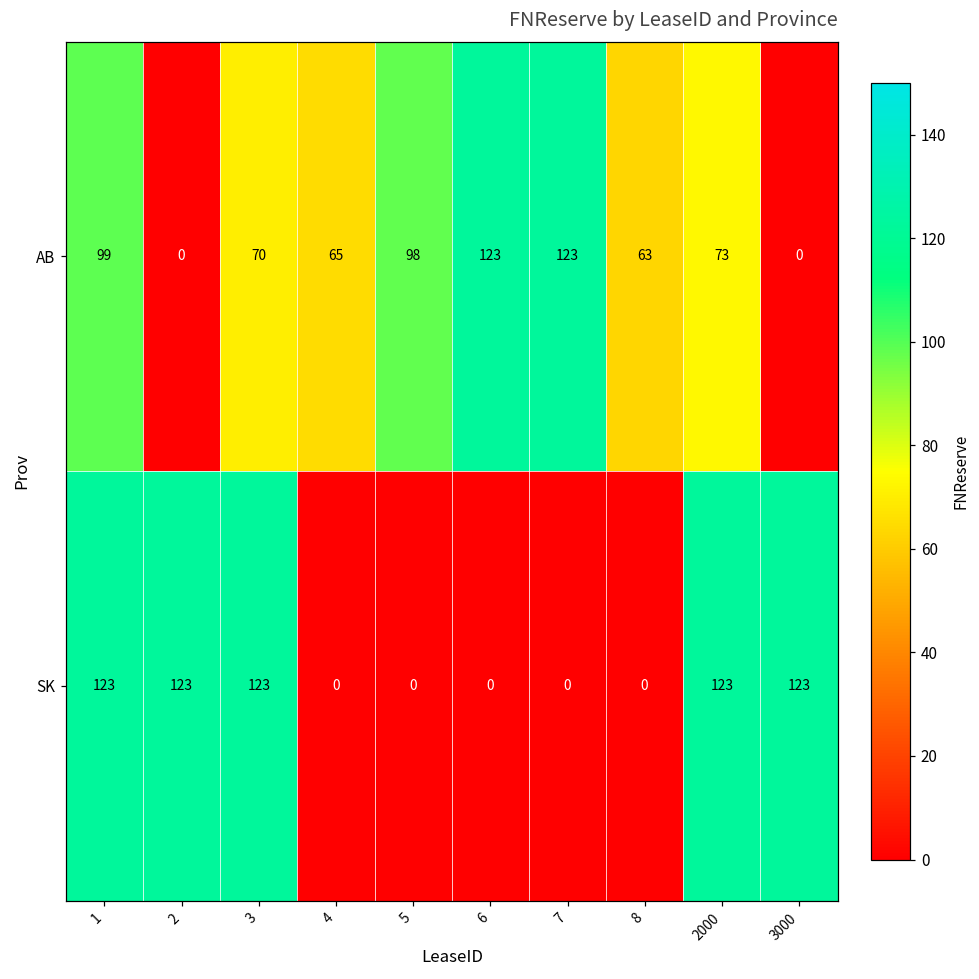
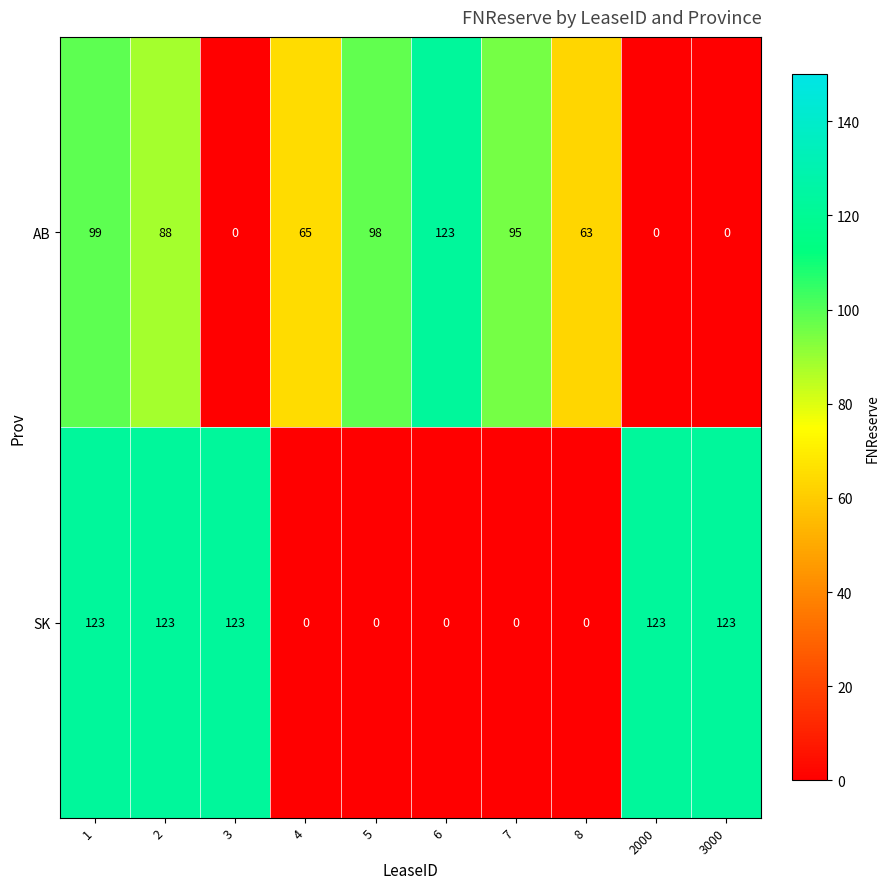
AB, 2: 0 -> 88
AB, 3: 70 -> 0
AB, 7: 123 -> 95
AB, 2000: 73 -> 0
